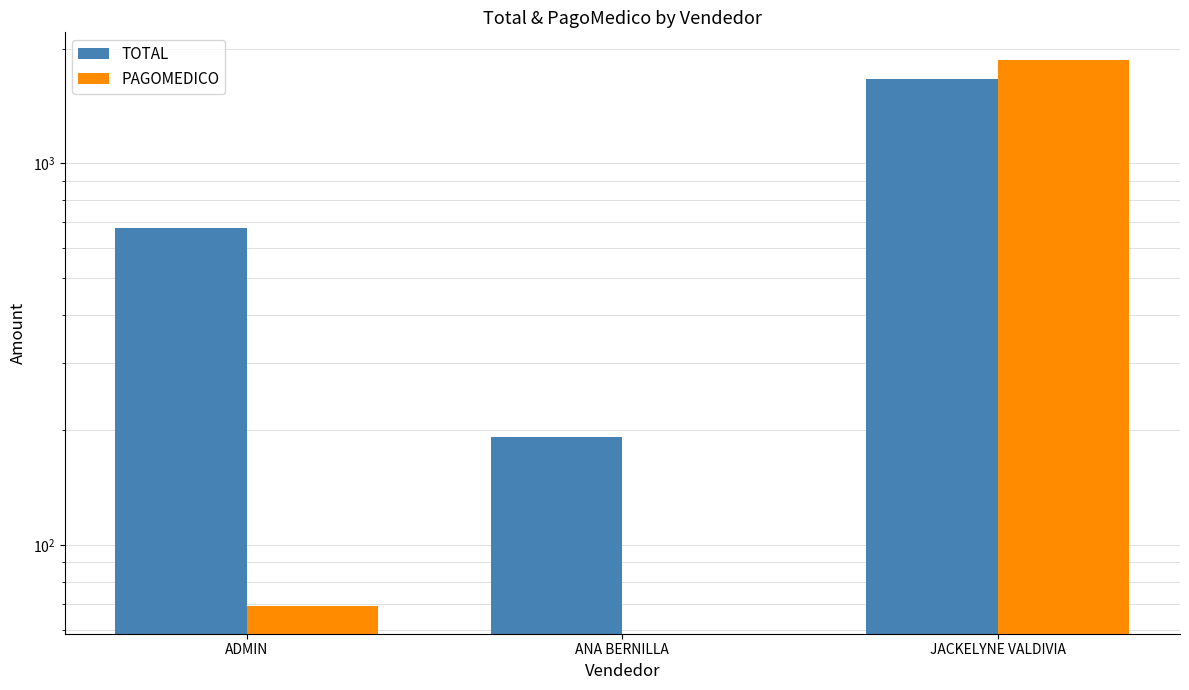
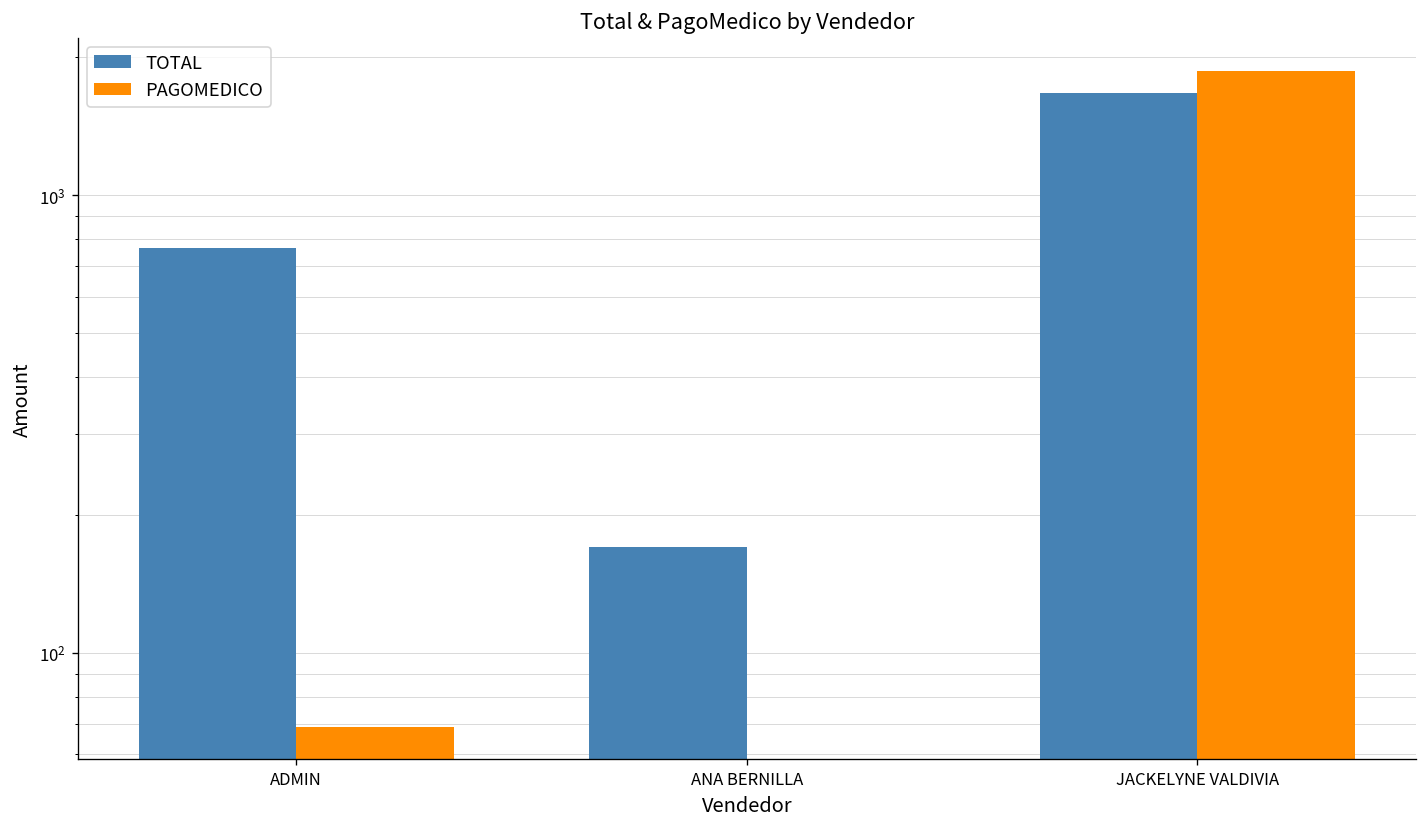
TOTAL, ADMIN: 680 -> 760
TOTAL, ANA BERNILLA: 190 -> 170
